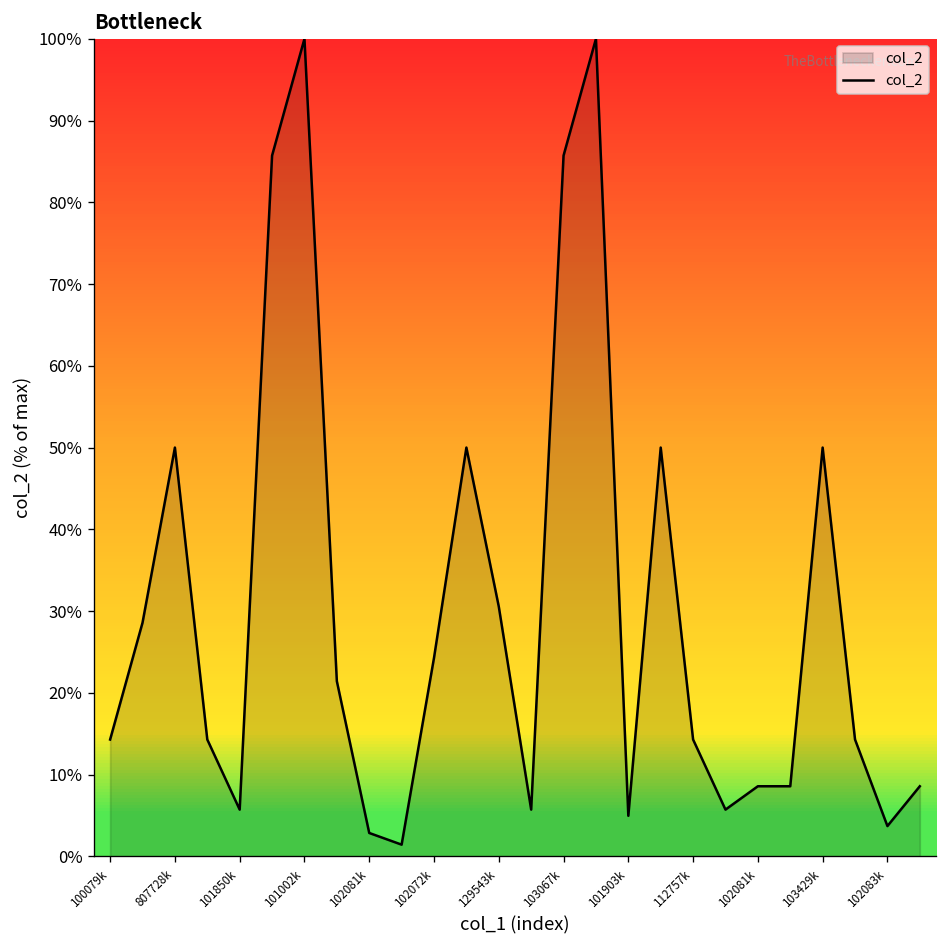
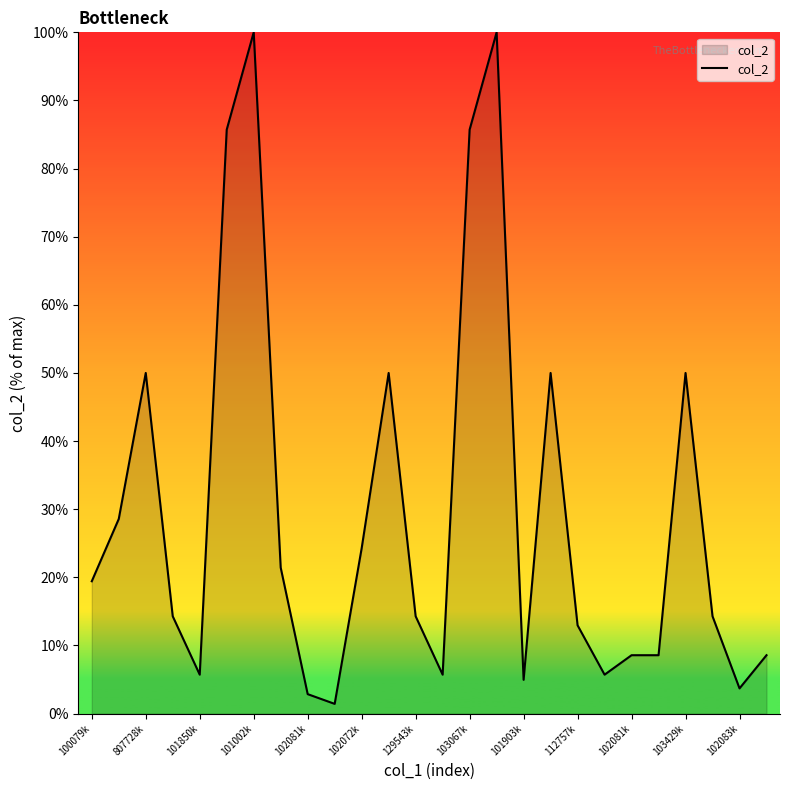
100079k: 14% -> 19%
129543k: 31% -> 14%
112757k: 14% -> 13%
